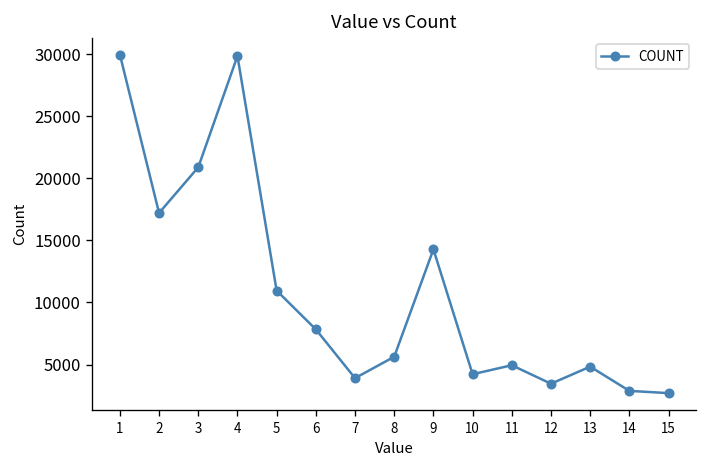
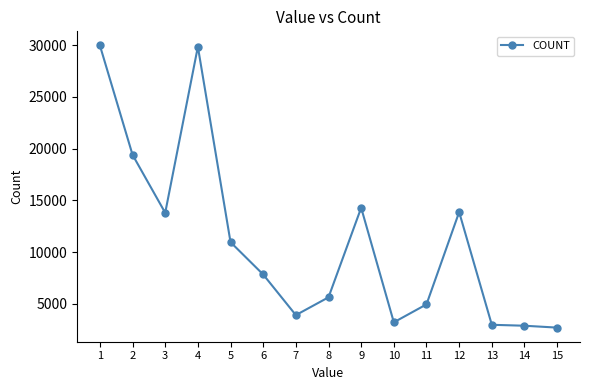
2: 17200 -> 19400
3: 20900 -> 13800
10: 4200 -> 3200
12: 3500 -> 13900
13: 4800 -> 3000
